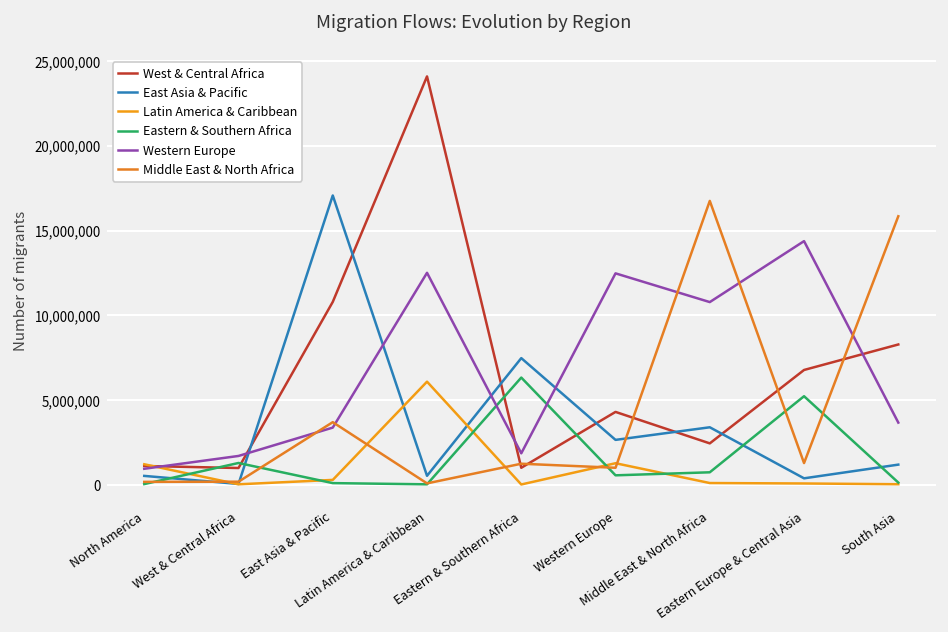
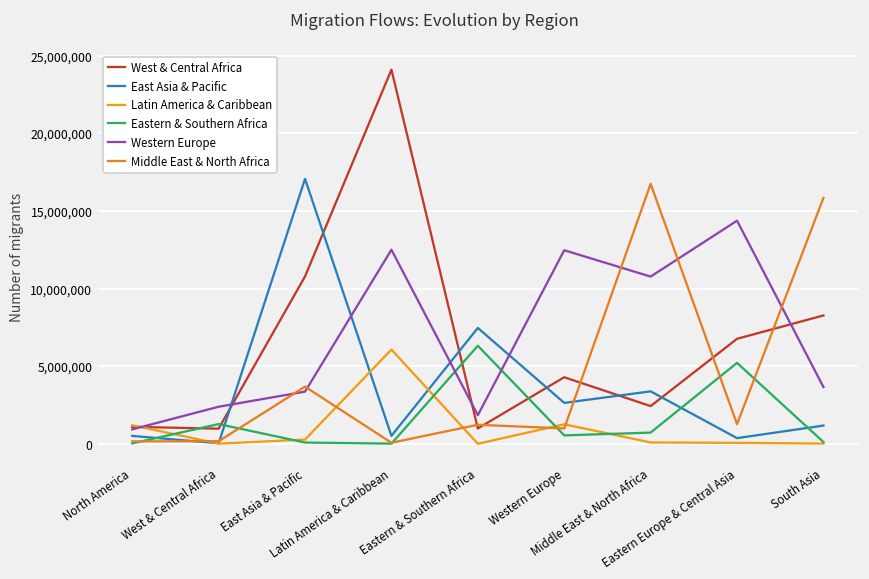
Western Europe, West & Central Africa: 1,700,000 -> 2,400,000
